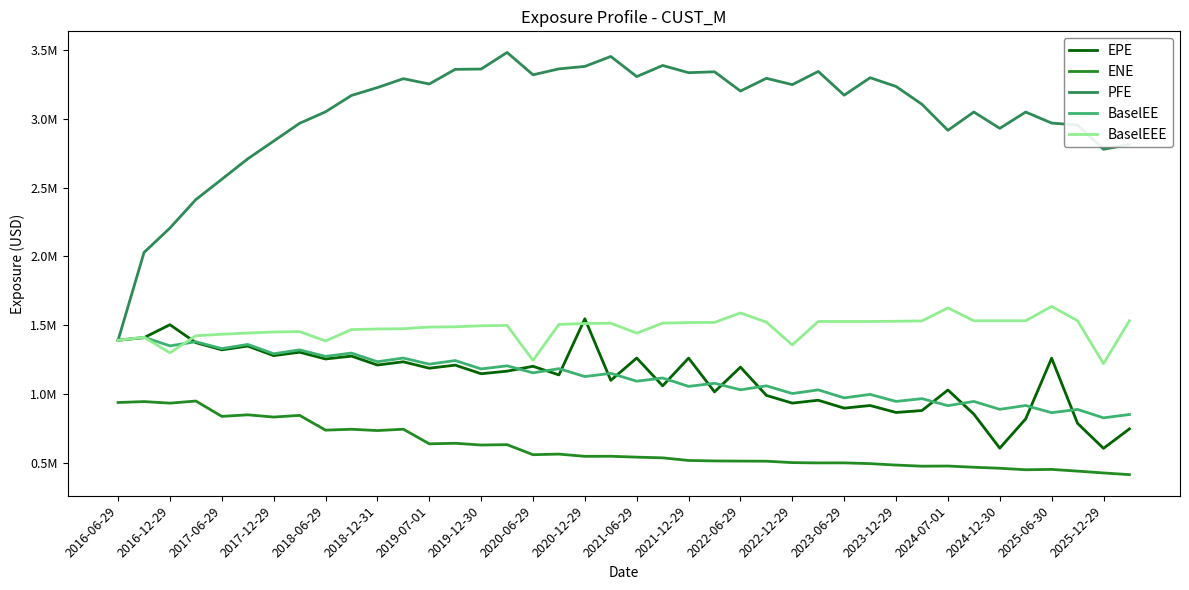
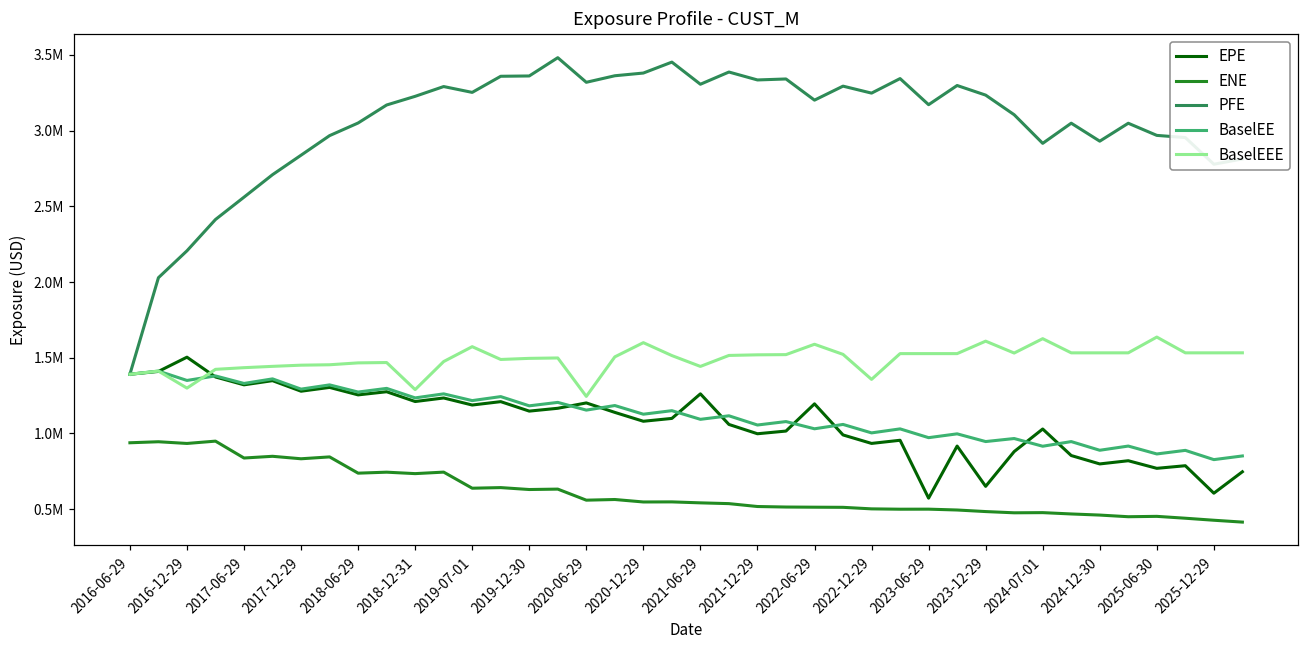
BaselEEE, 2018-06-29: 1390000 -> 1470000
BaselEEE, 2018-12-31: 1470000 -> 1290000
BaselEEE, 2019-07-01: 1490000 -> 1570000
EPE, 2020-12-29: 1550000 -> 1080000
BaselEEE, 2020-12-29: 1510000 -> 1600000
EPE, 2021-12-29: 1260000 -> 1000000
EPE, 2023-06-29: 900000 -> 570000
EPE, 2023-12-29: 870000 -> 650000
BaselEEE, 2023-12-29: 1530000 -> 1610000
EPE, 2024-12-30: 610000 -> 800000
EPE, 2025-06-30: 1260000 -> 770000
BaselEEE, 2025-12-29: 1220000 -> 1530000
